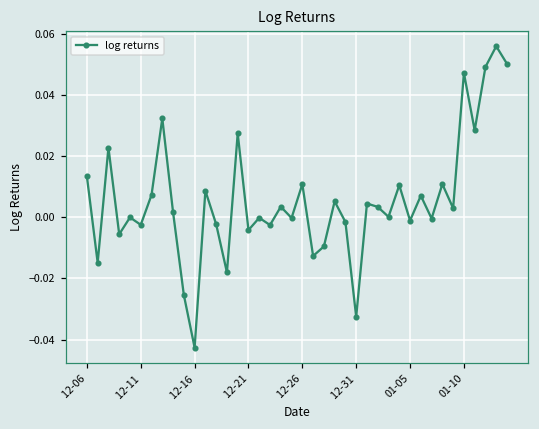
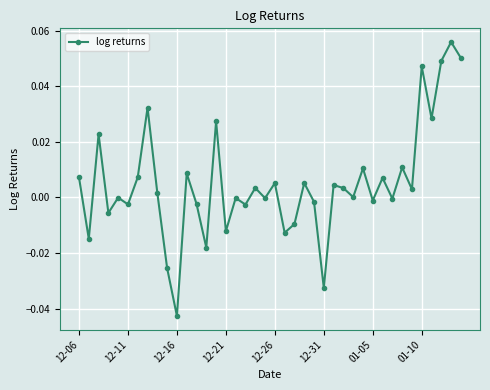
12-06: 0.013 -> 0.007
12-21: -0.004 -> -0.012
12-26: 0.011 -> 0.005
